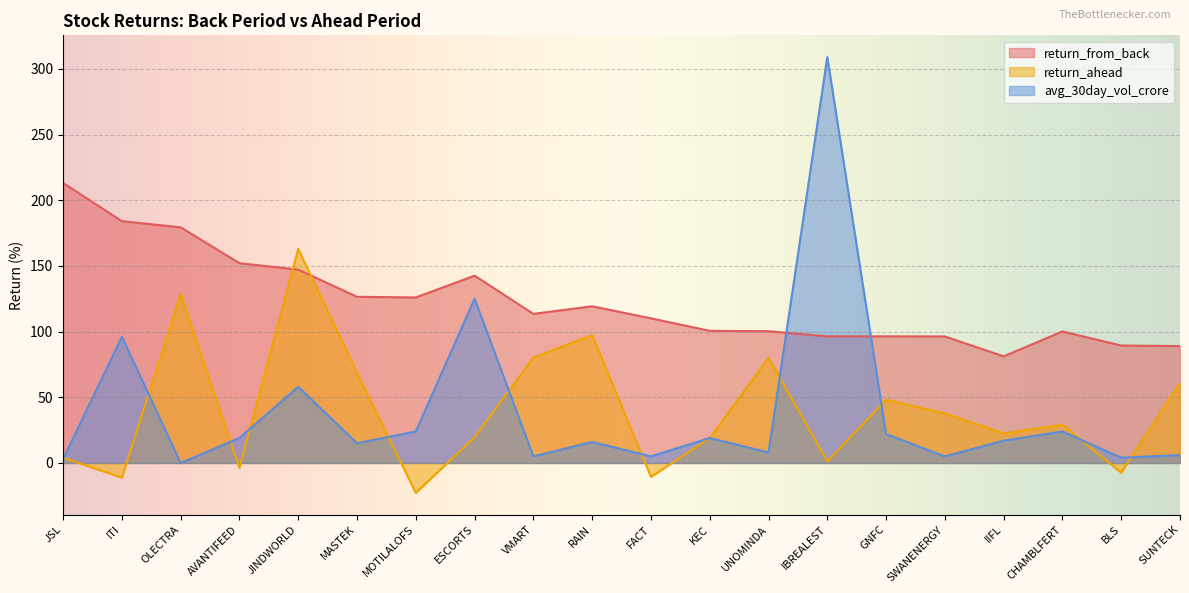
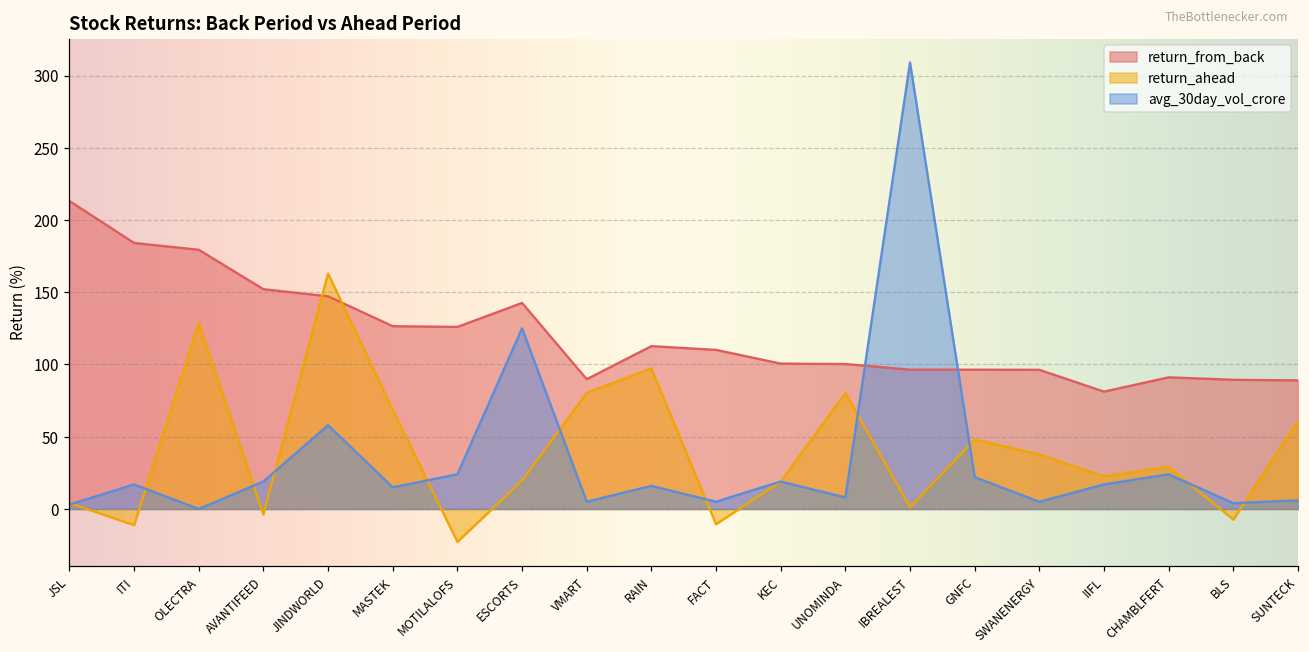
avg_30day_vol_crore, ITI: 96 -> 17
return_from_back, VMART: 114 -> 90
return_from_back, RAIN: 119 -> 113
return_from_back, CHAMBLFERT: 100 -> 91
